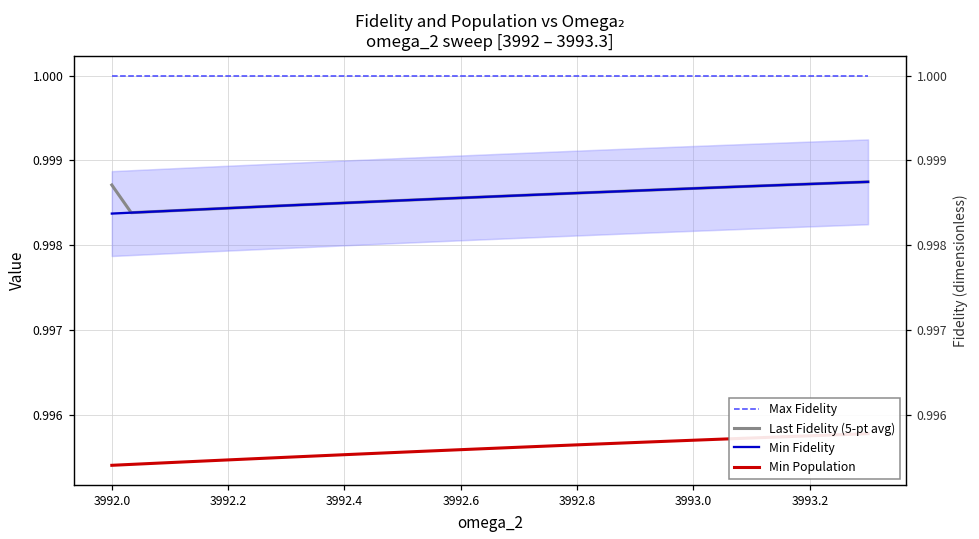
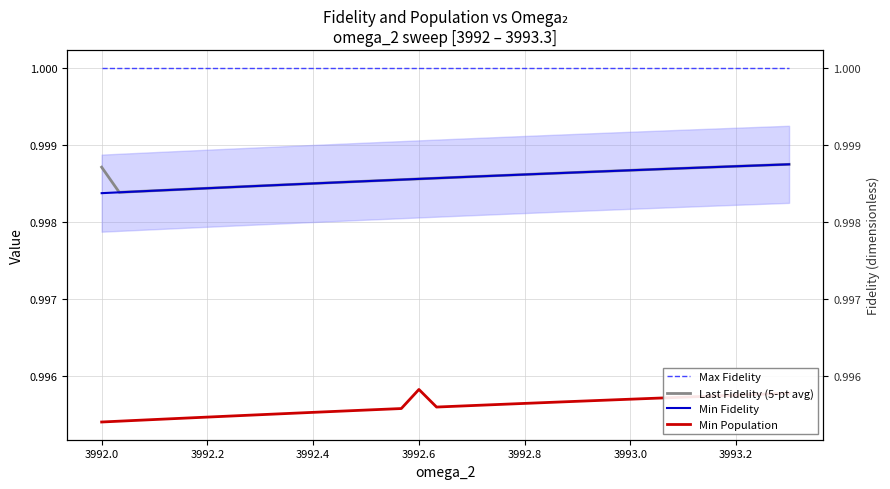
Min Population, 3992.6: 0.9956 -> 0.9958
